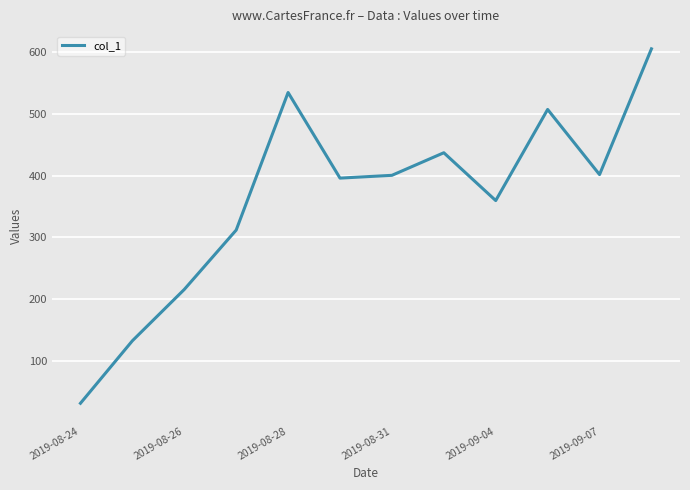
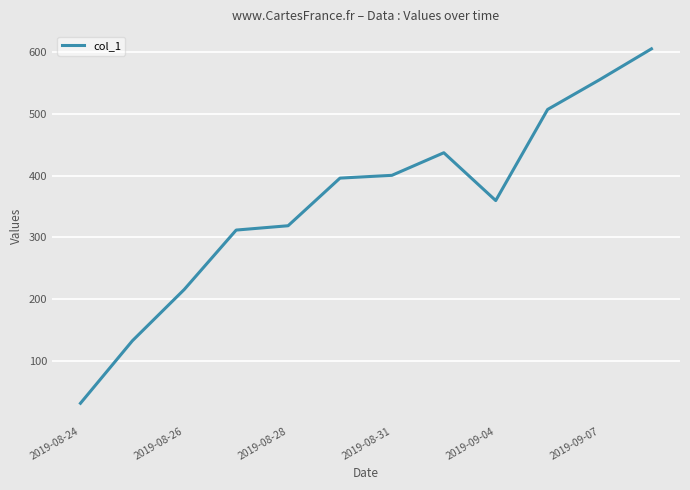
2019-08-28: 530 -> 320
2019-09-07: 400 -> 560
